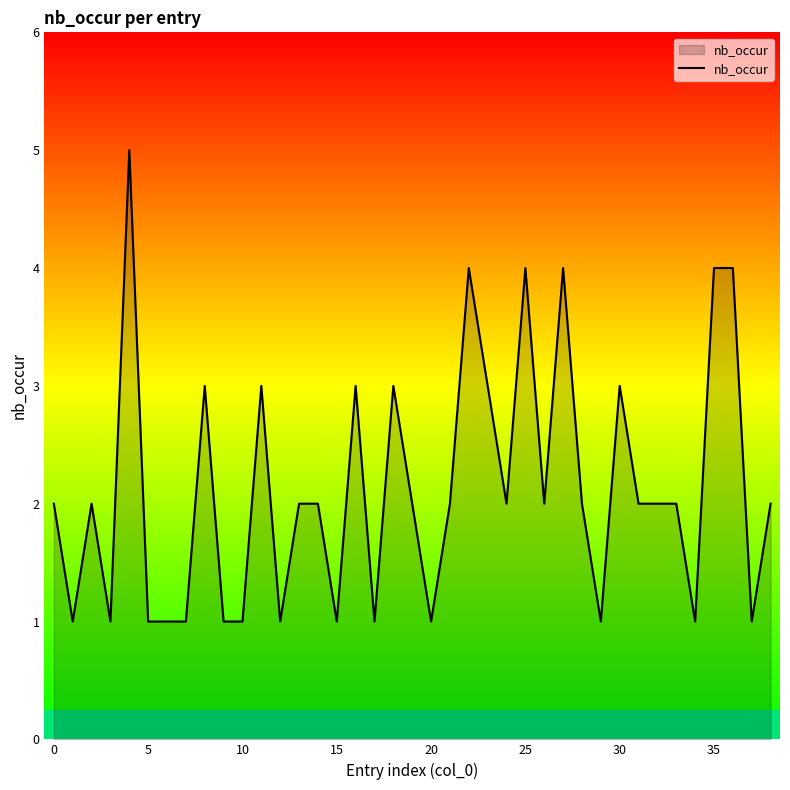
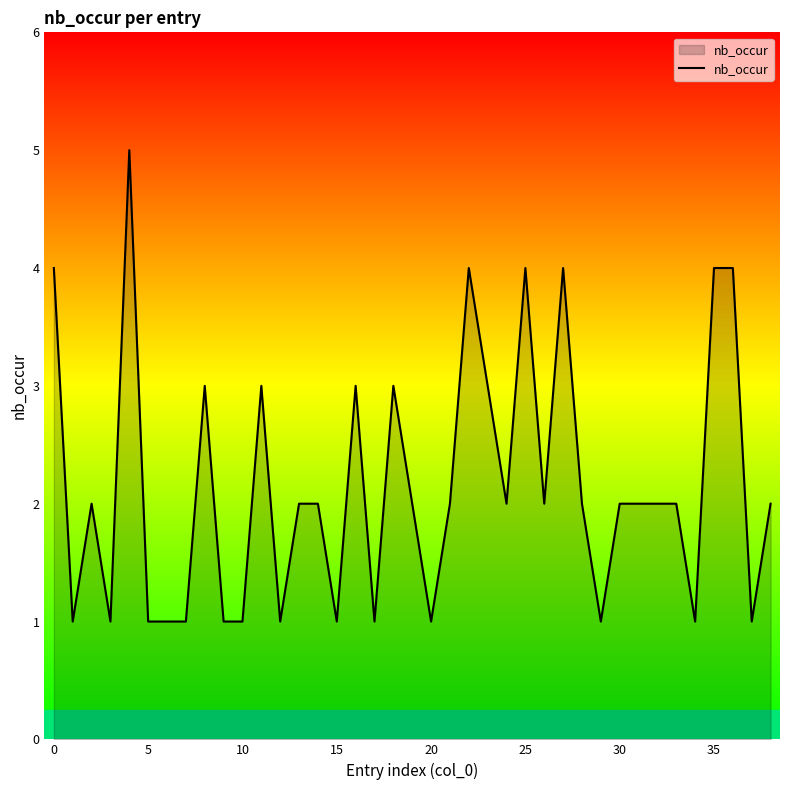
0: 2 -> 4
30: 3 -> 2
